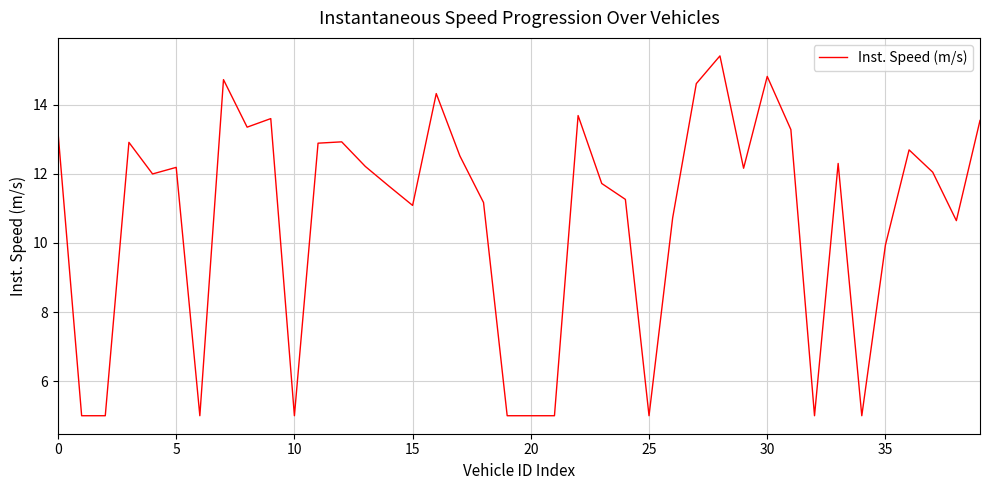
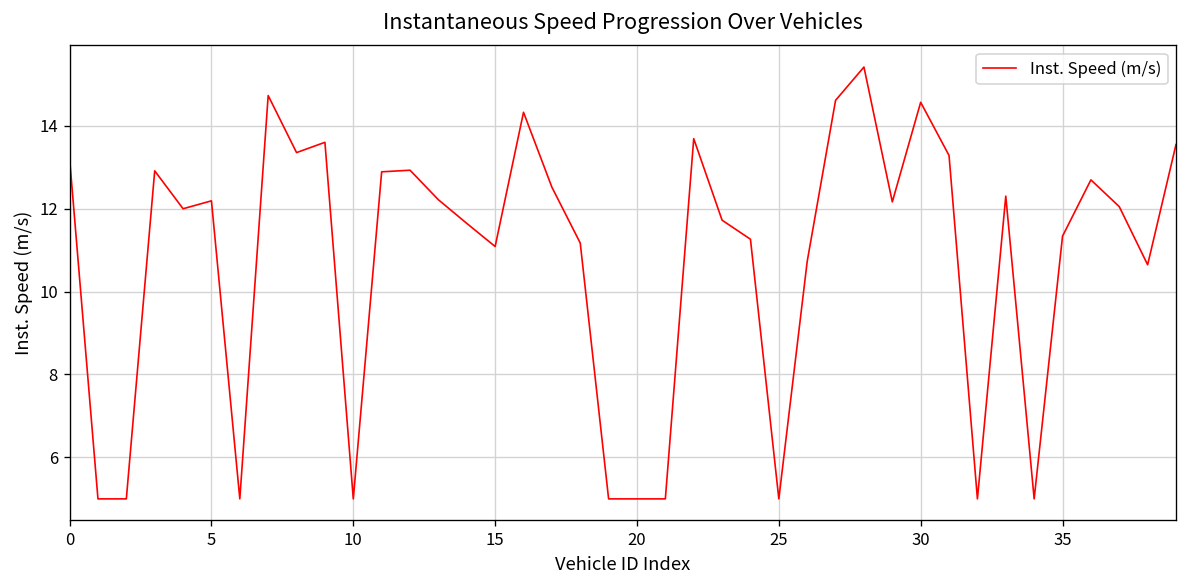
30: 14.8 -> 14.6
35: 9.9 -> 11.3
